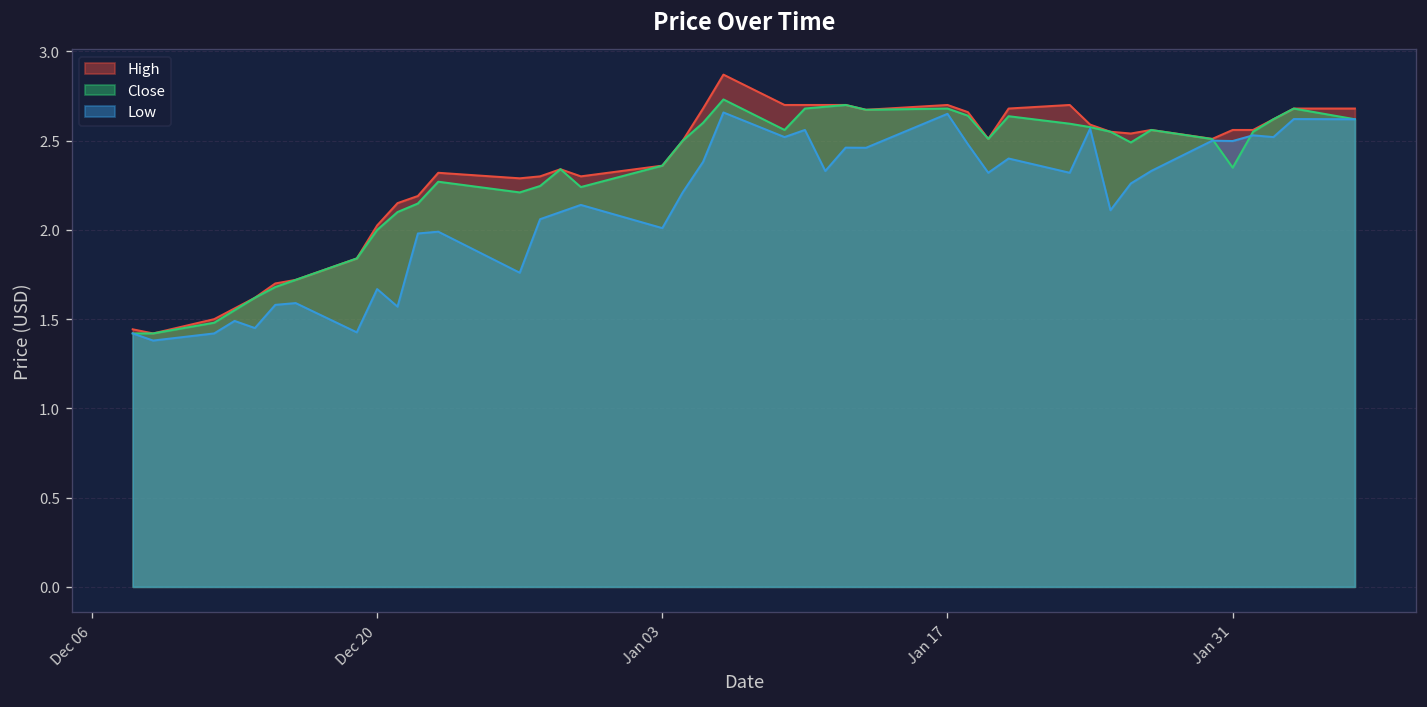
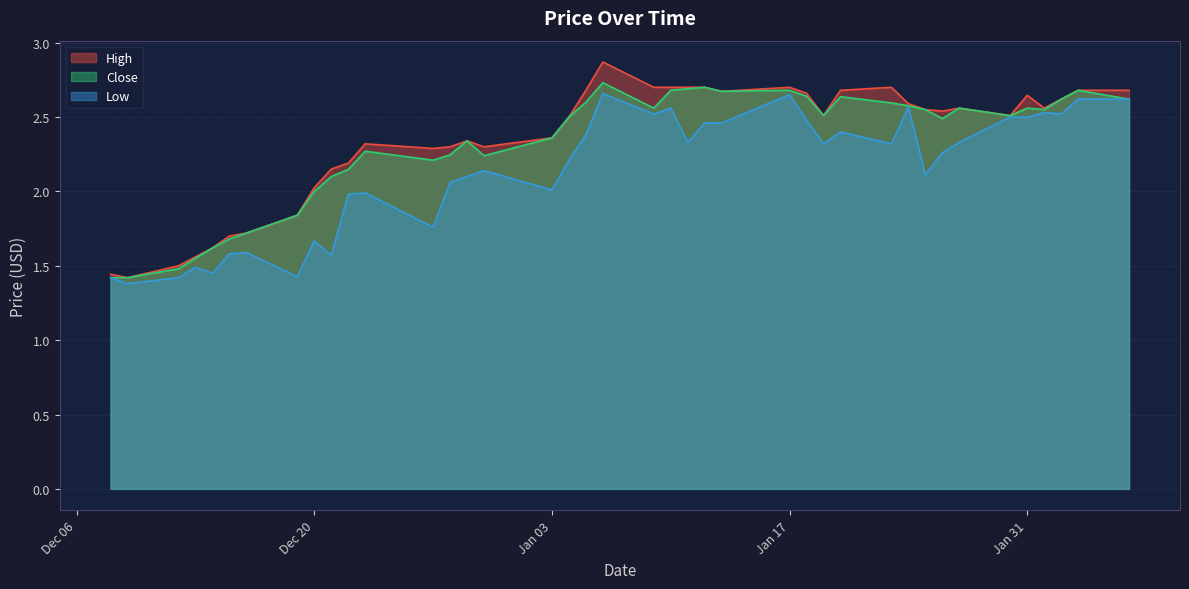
High, Jan 31: 2.56 -> 2.65
Close, Jan 31: 2.35 -> 2.56
